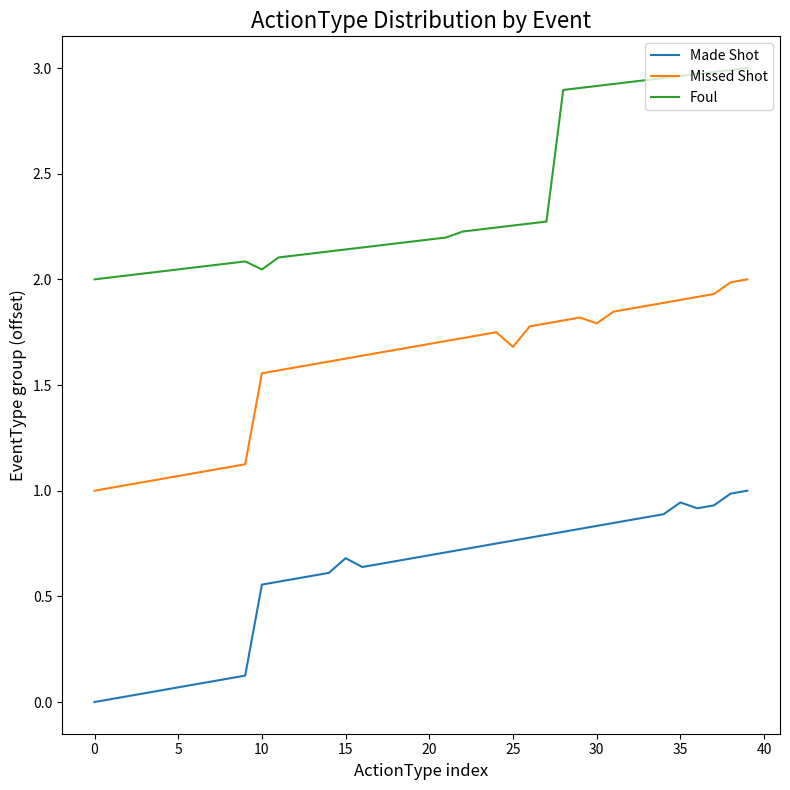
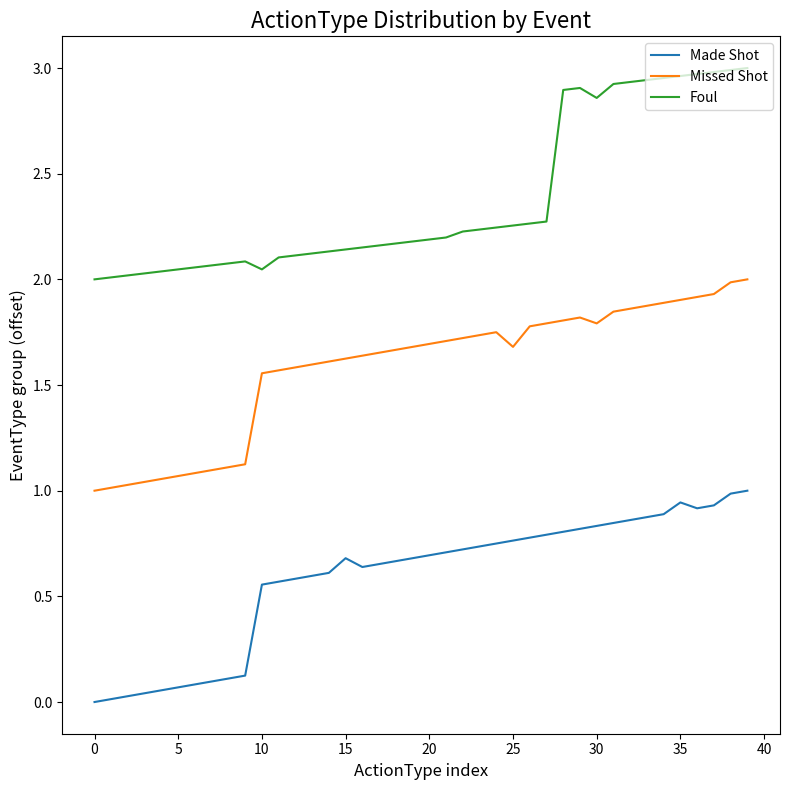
Foul, 30: 2.92 -> 2.86
